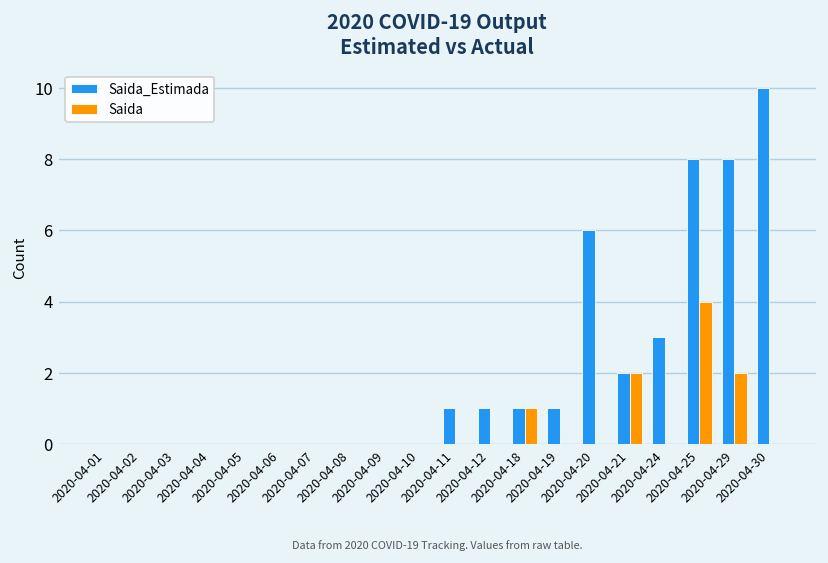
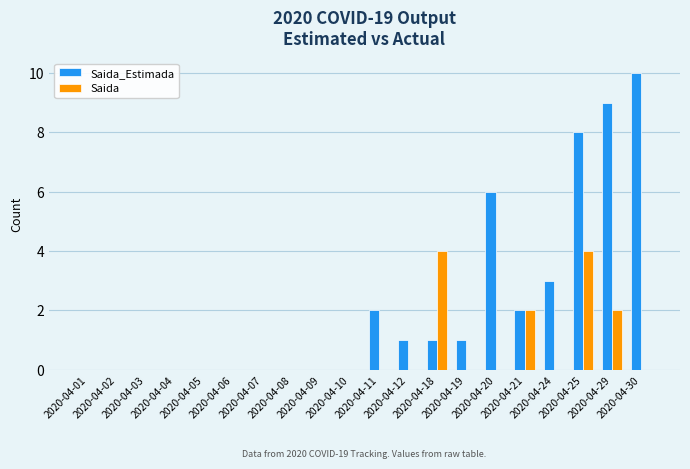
Saida_Estimada, 2020-04-11: 1 -> 2
Saida, 2020-04-18: 1 -> 4
Saida_Estimada, 2020-04-29: 8 -> 9
